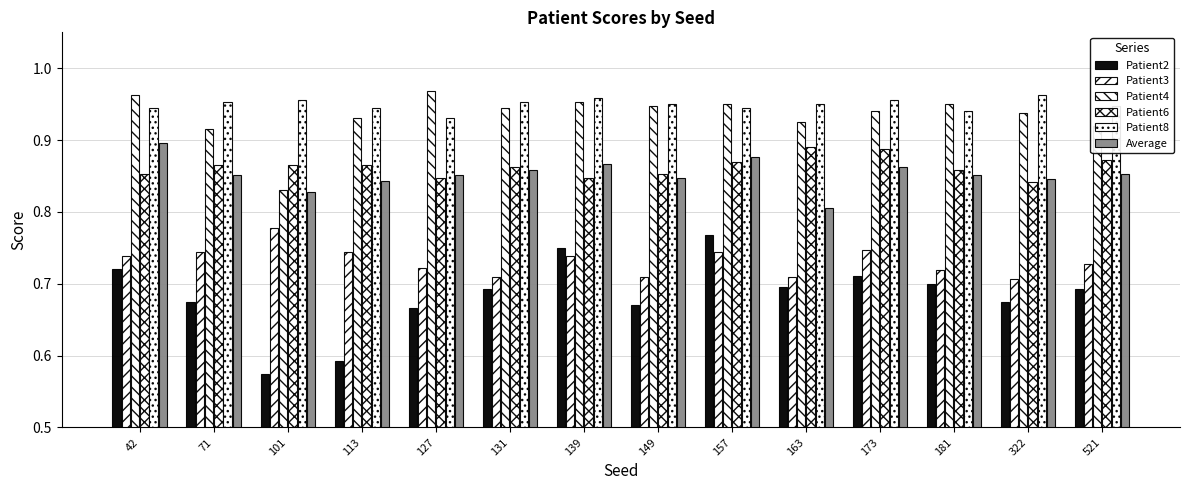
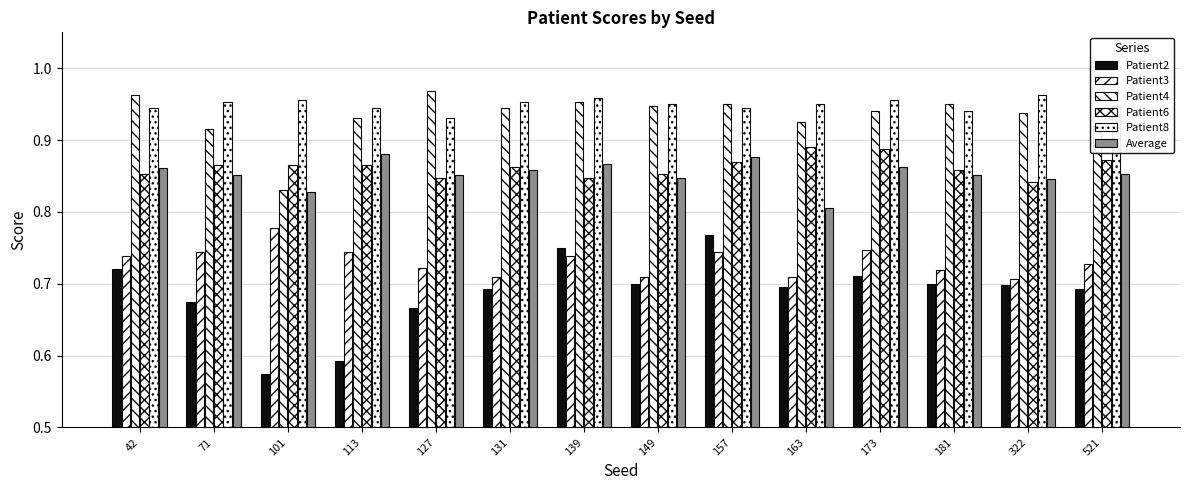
Average, 42: 0.90 -> 0.86
Average, 113: 0.84 -> 0.88
Patient2, 149: 0.67 -> 0.70
Patient2, 322: 0.68 -> 0.70
